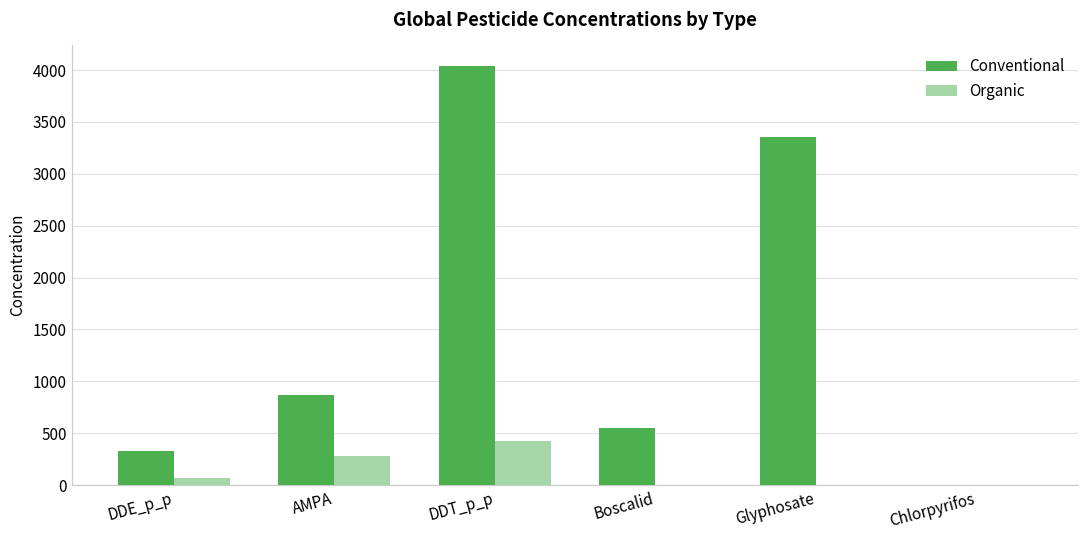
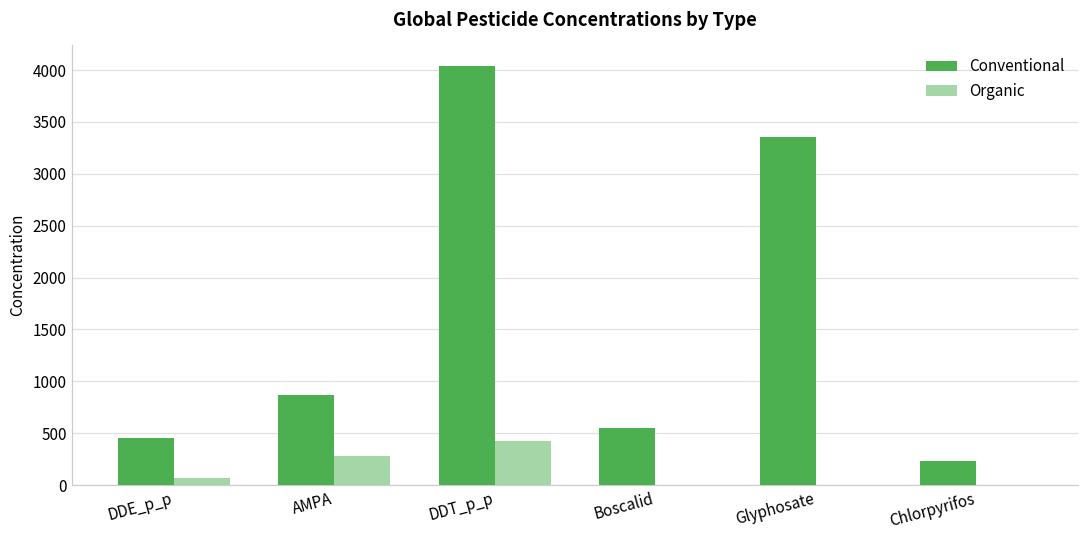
Conventional, DDE_p_p: 300 -> 500
Conventional, Chlorpyrifos: 0 -> 200
